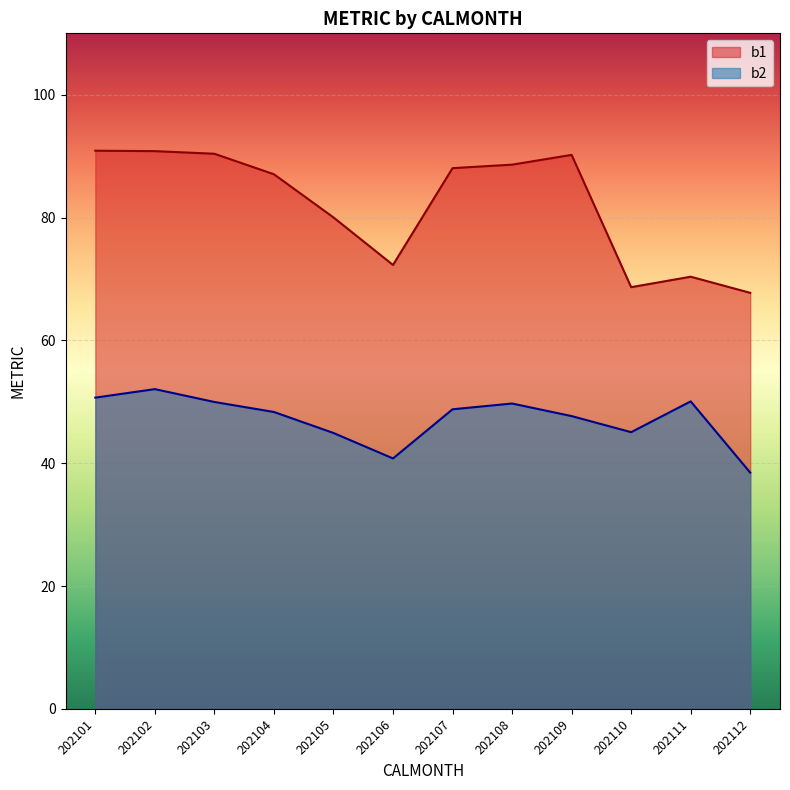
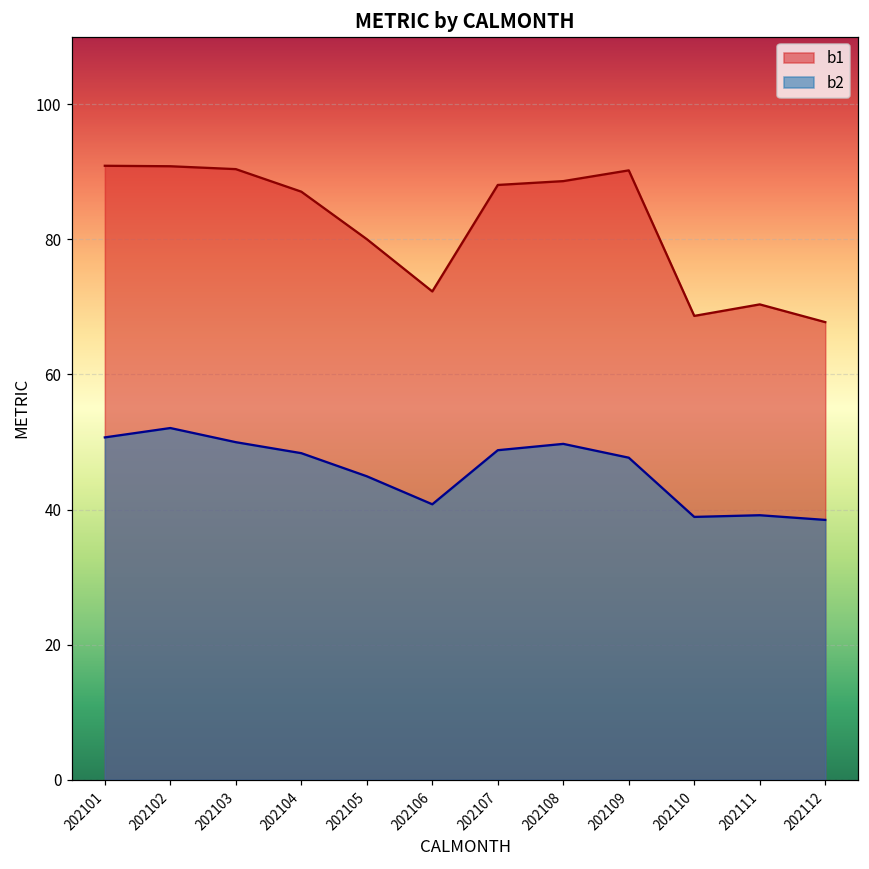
b2, 202110: 45 -> 39
b2, 202111: 50 -> 39
